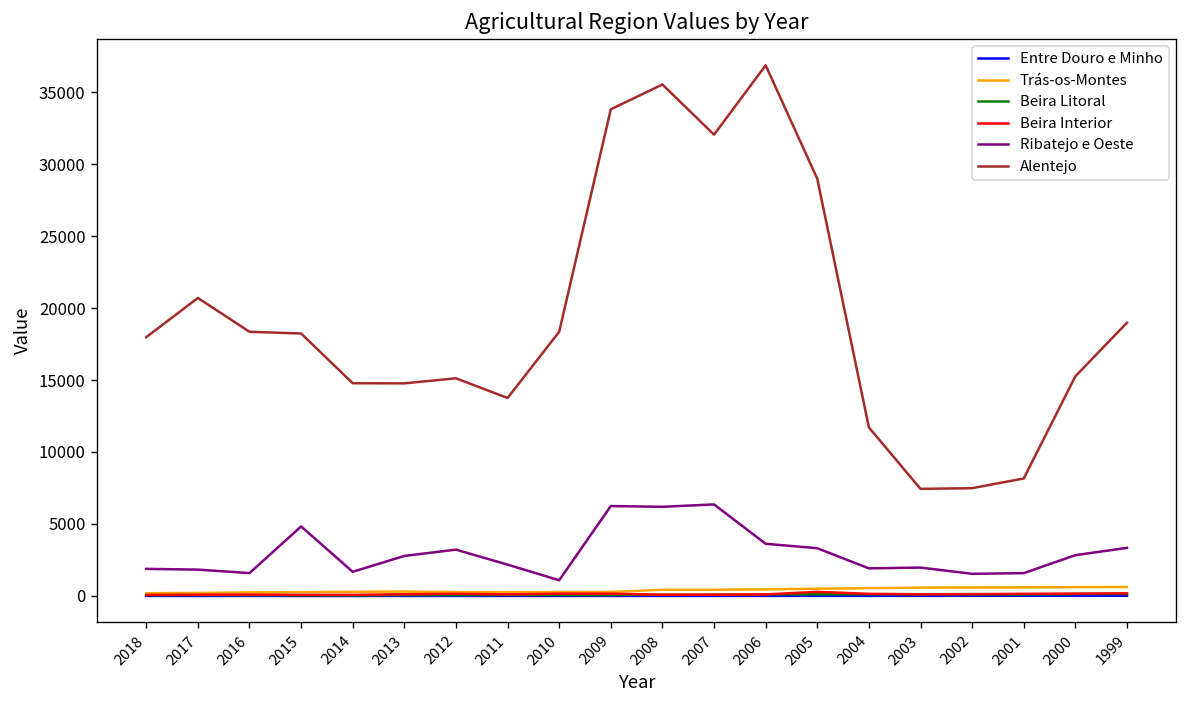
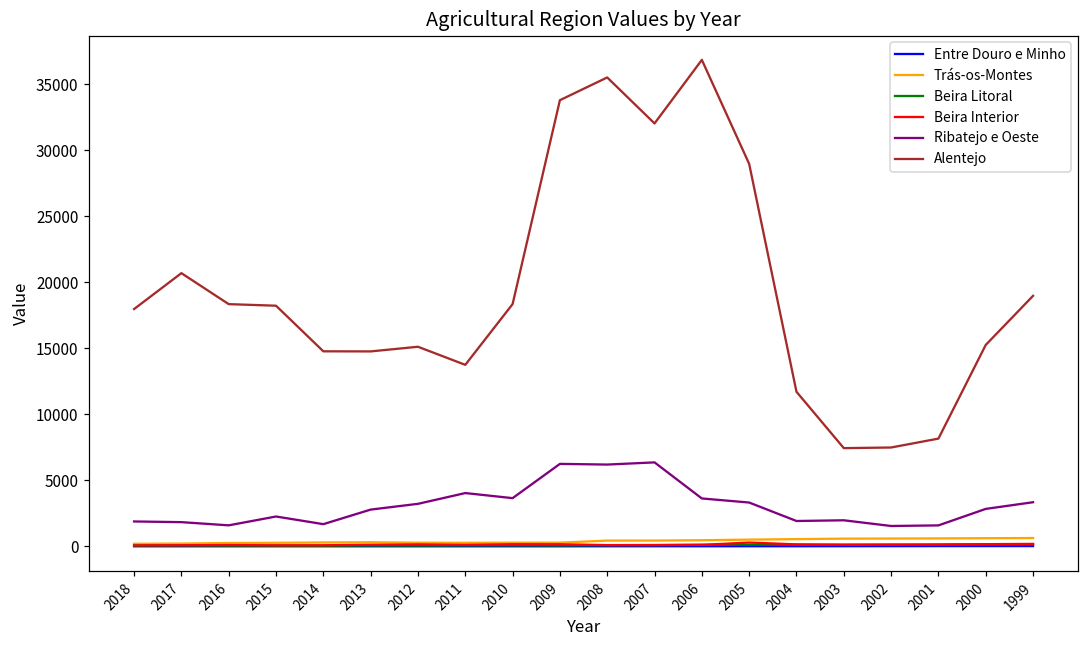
Ribatejo e Oeste, 2015: 4800 -> 2300
Ribatejo e Oeste, 2011: 2200 -> 4000
Ribatejo e Oeste, 2010: 1100 -> 3600
